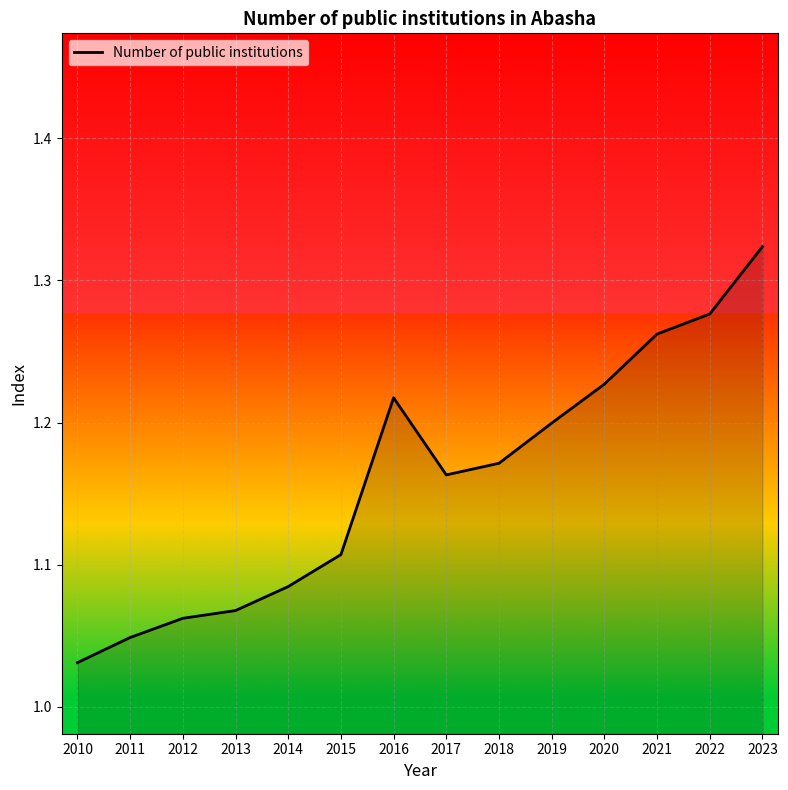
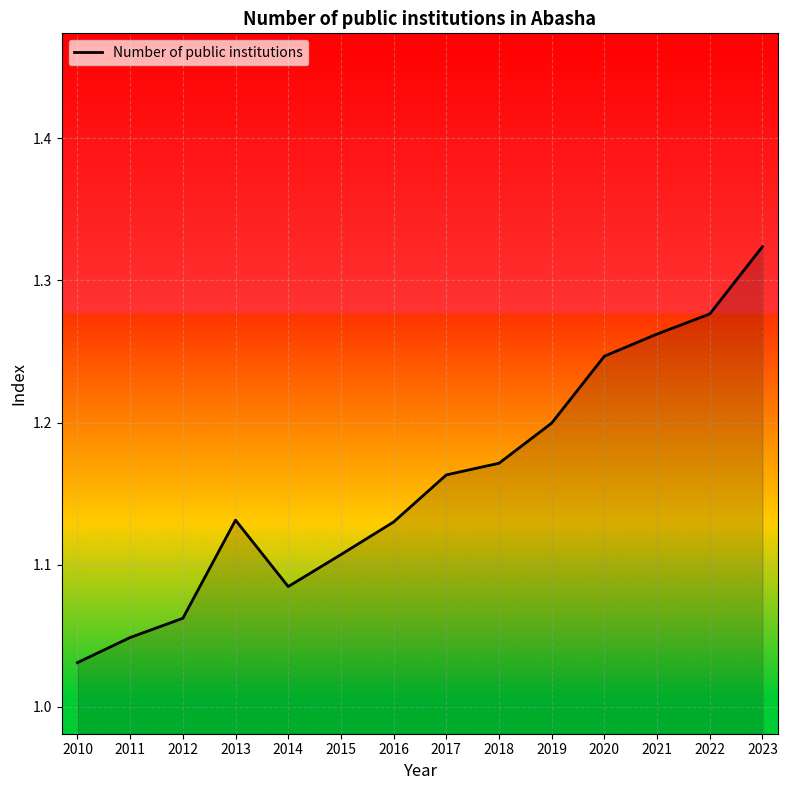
2013: 1.068 -> 1.131
2016: 1.217 -> 1.130
2020: 1.227 -> 1.247
